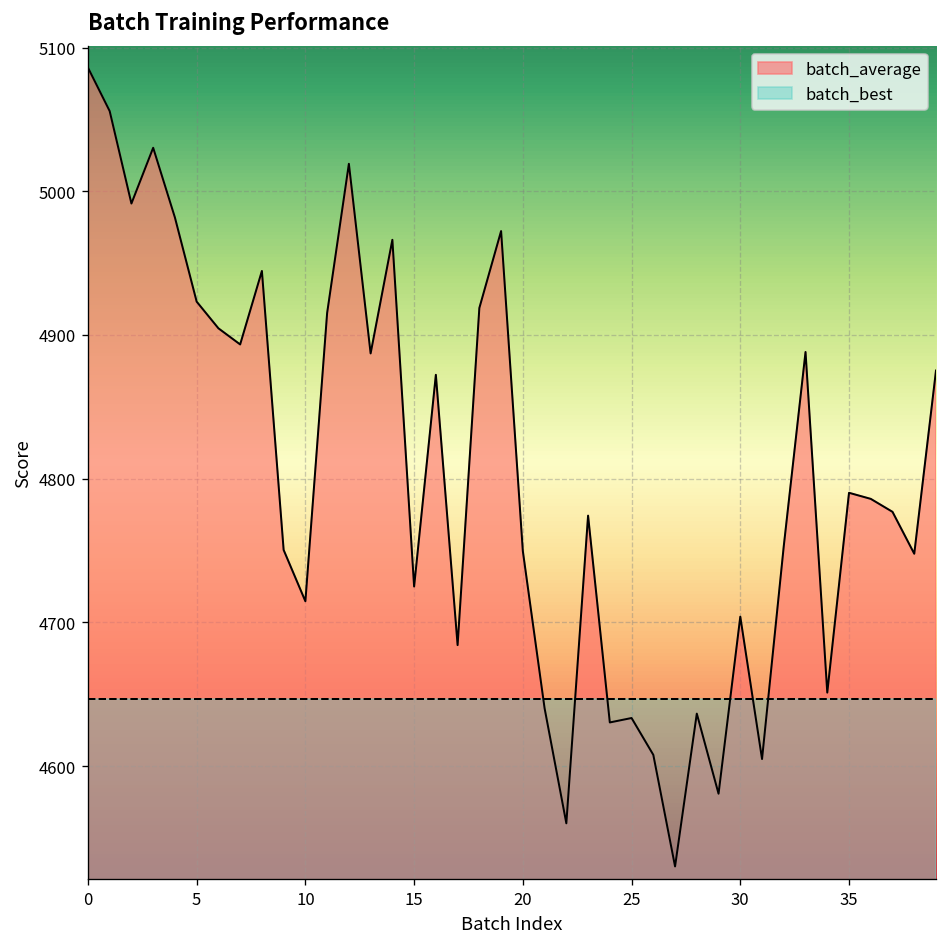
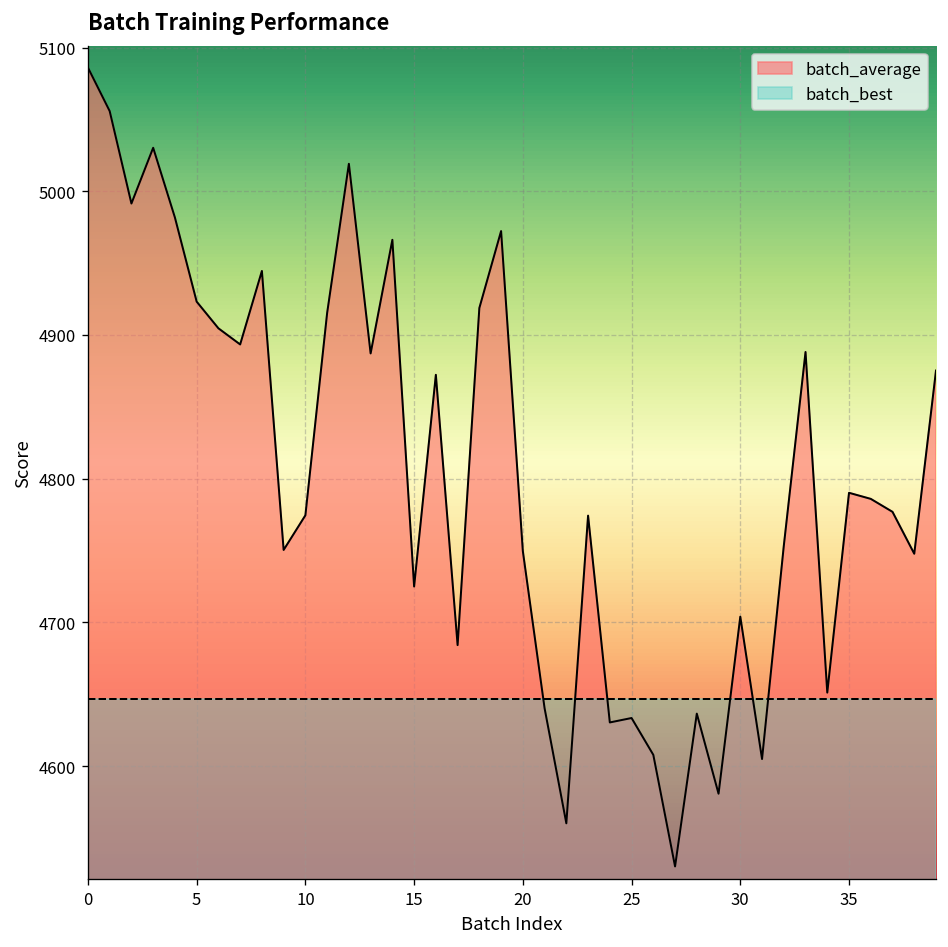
batch_average, 10: 4715 -> 4775
